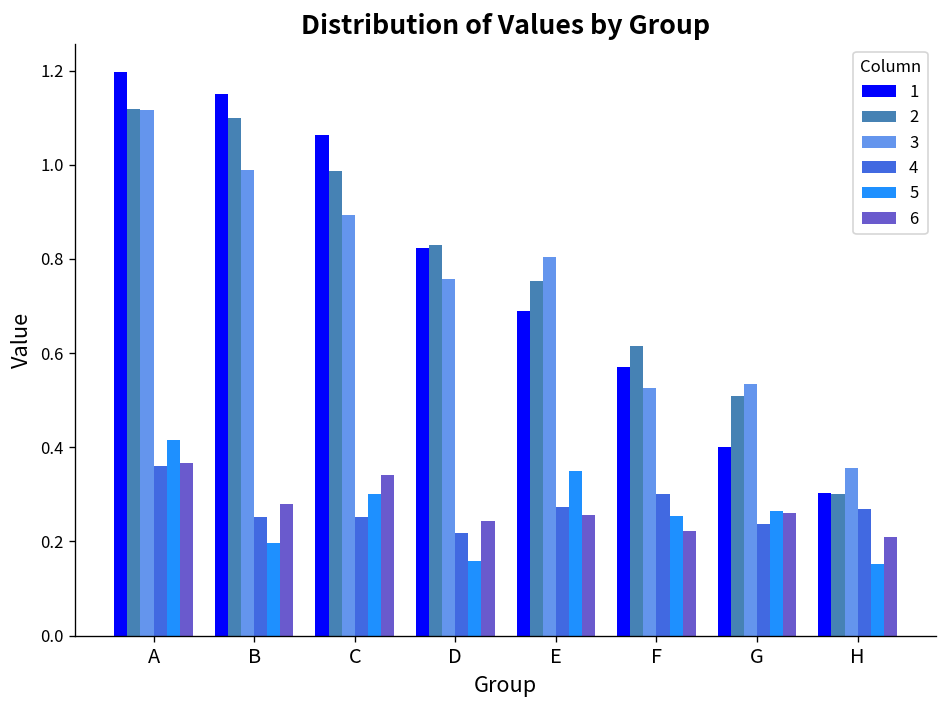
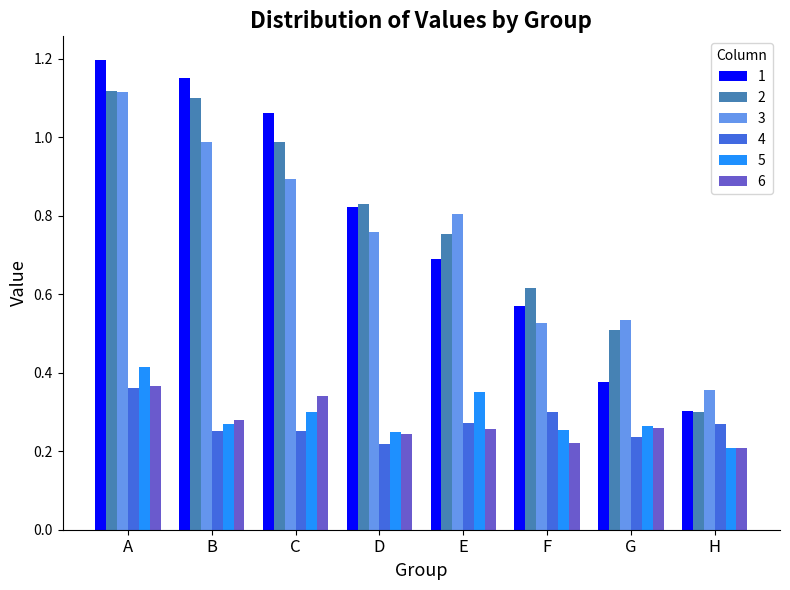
5, B: 0.20 -> 0.27
5, D: 0.16 -> 0.25
1, G: 0.40 -> 0.38
5, H: 0.15 -> 0.21
